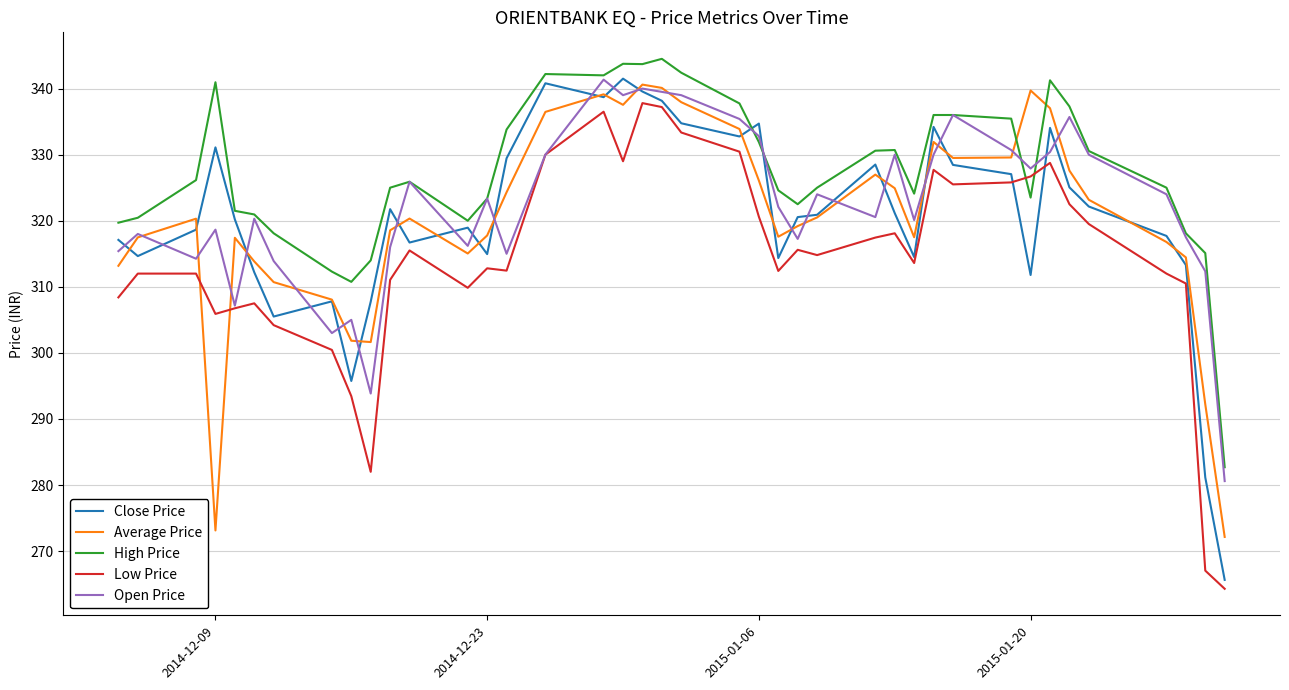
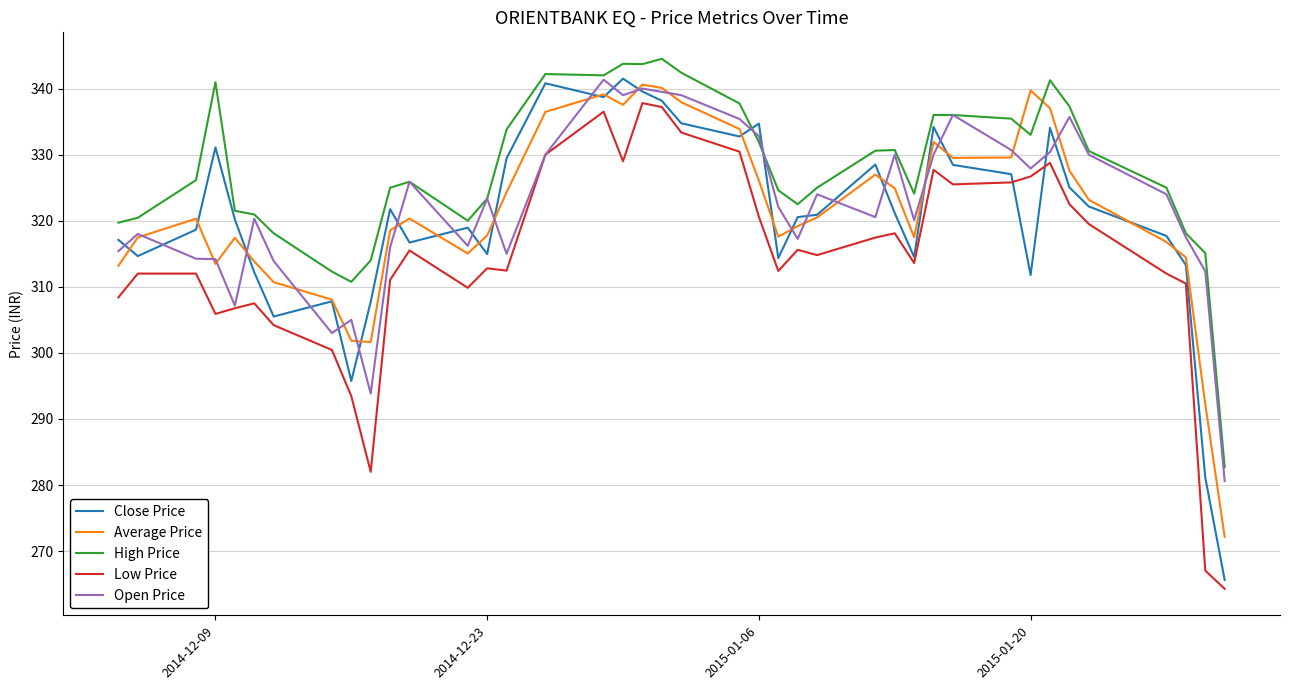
Average Price, 2014-12-09: 273 -> 313
Open Price, 2014-12-09: 319 -> 314
High Price, 2015-01-20: 324 -> 333
